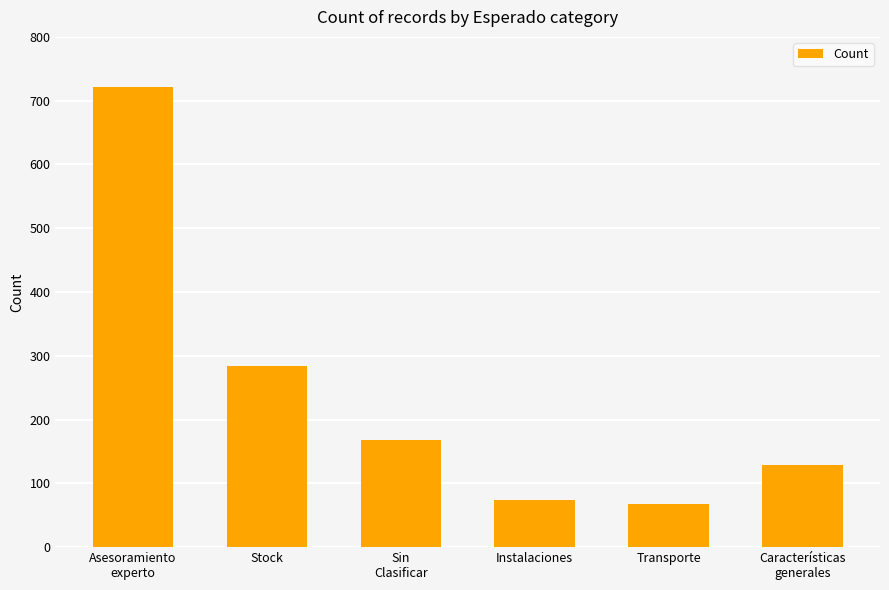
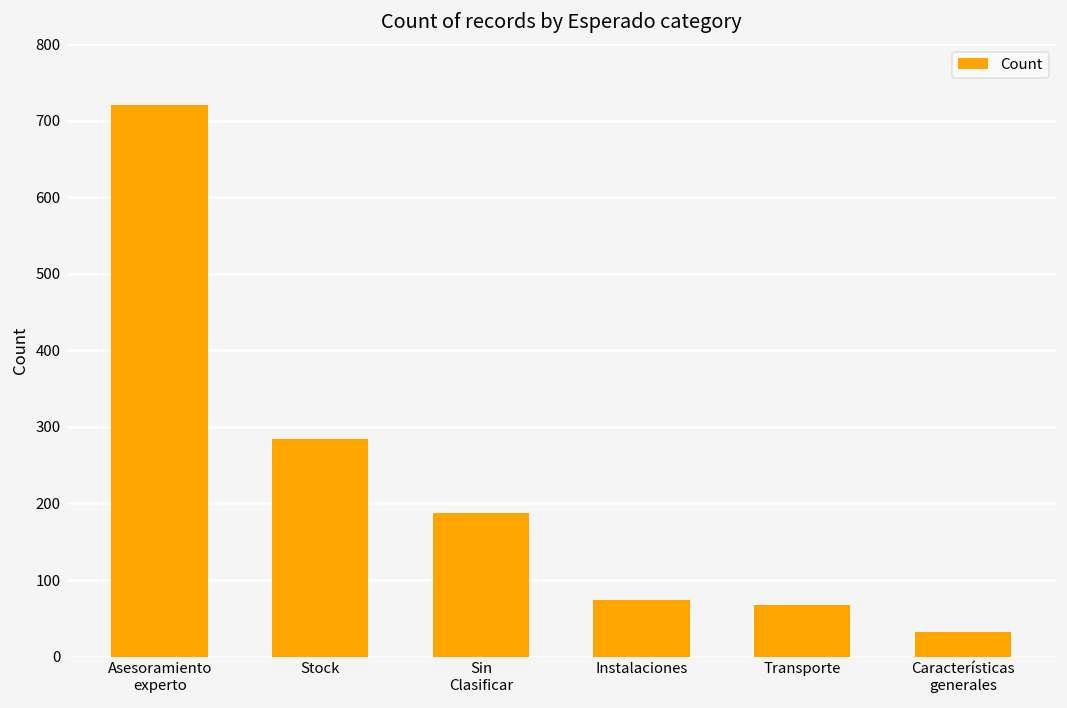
Sin Clasificar: 170 -> 190
Características generales: 130 -> 30
